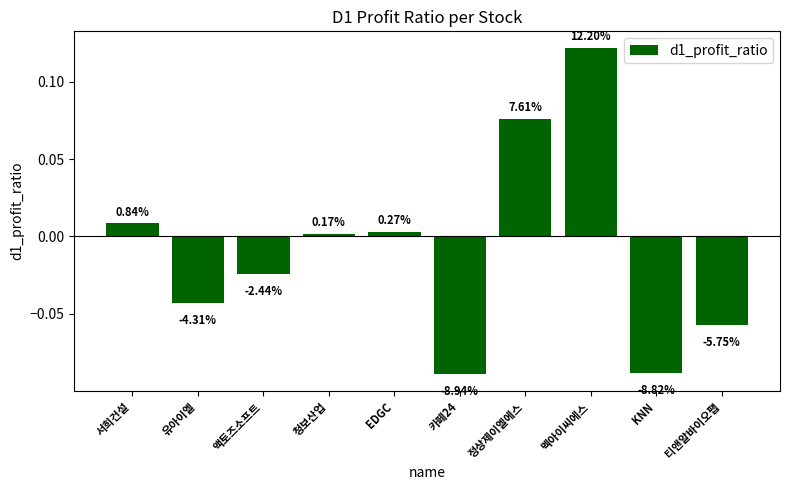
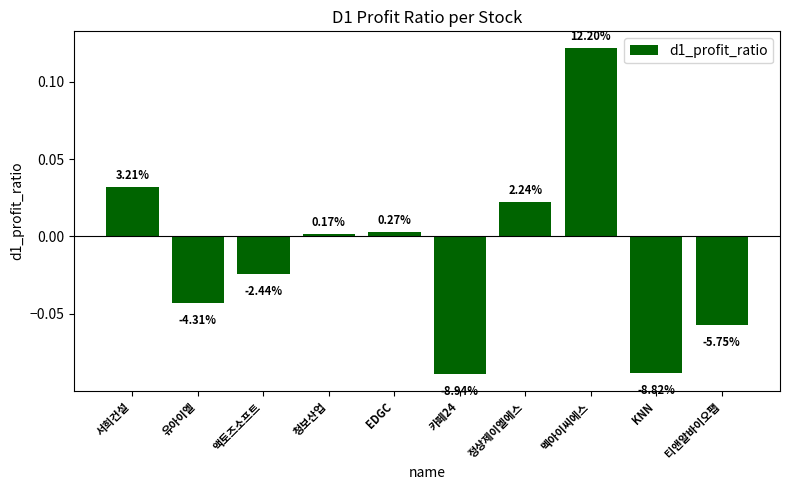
서희건설: 0.84% -> 3.21%
정상제이엘에스: 7.61% -> 2.24%
